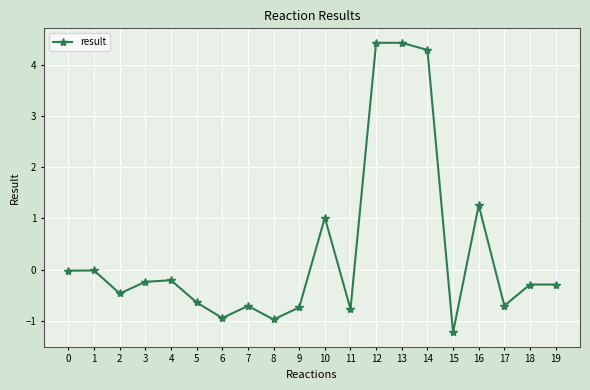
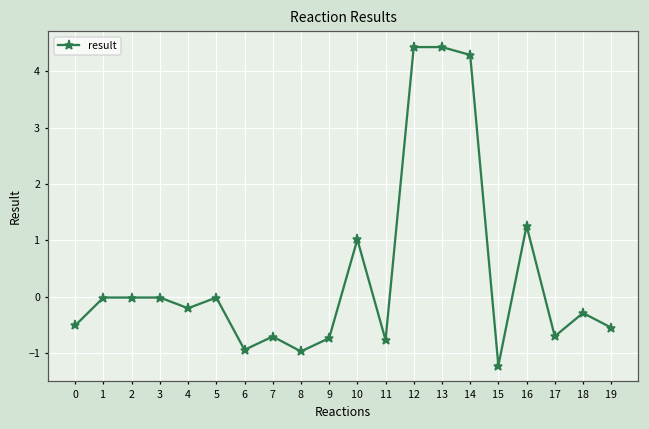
0: 0.0 -> -0.5
2: -0.5 -> 0.0
3: -0.2 -> 0.0
5: -0.6 -> 0.0
19: -0.3 -> -0.6
